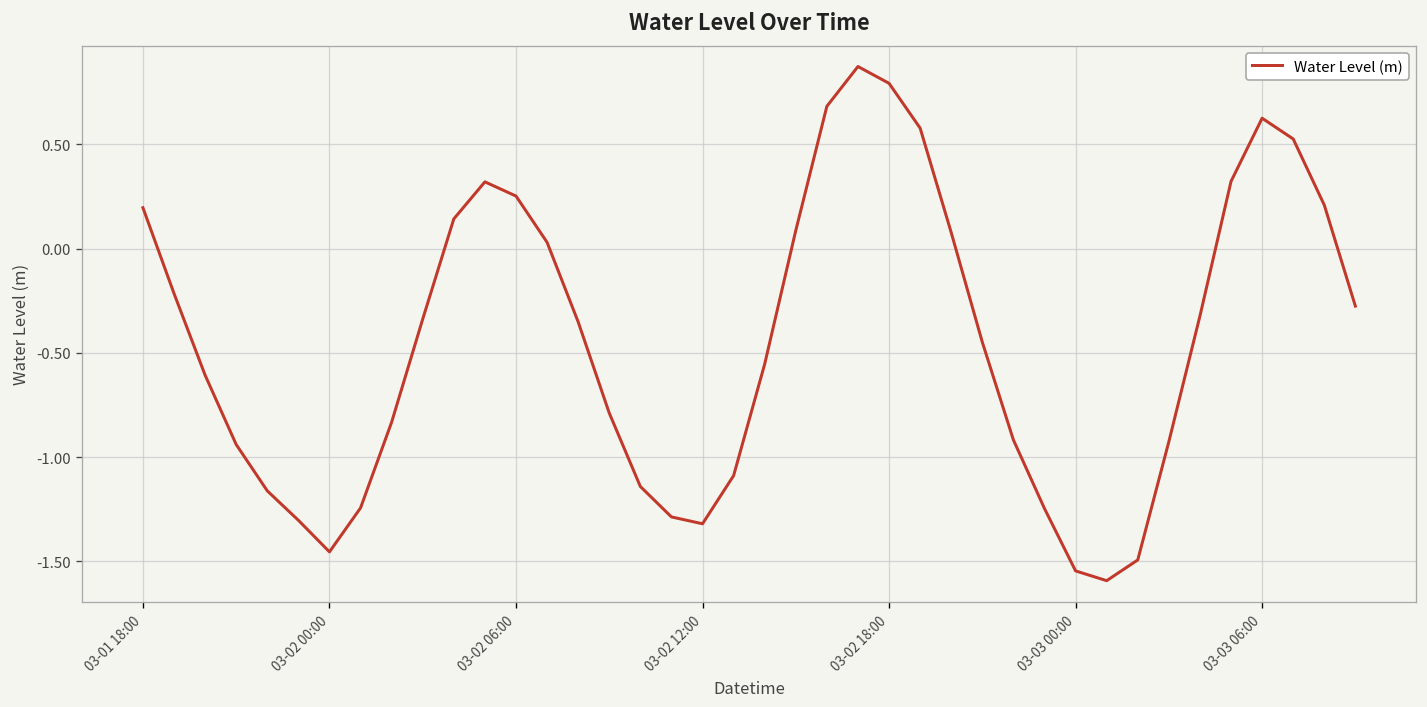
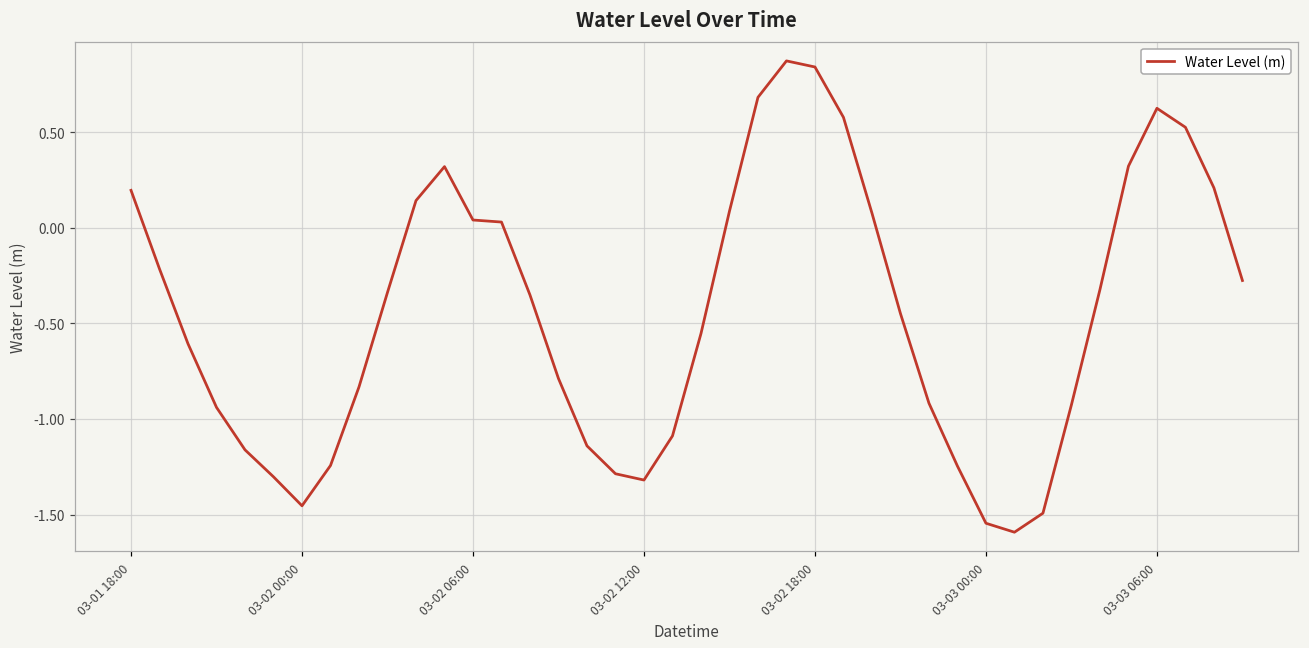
03-02 06:00: 0.25 -> 0.04
03-02 18:00: 0.79 -> 0.84
